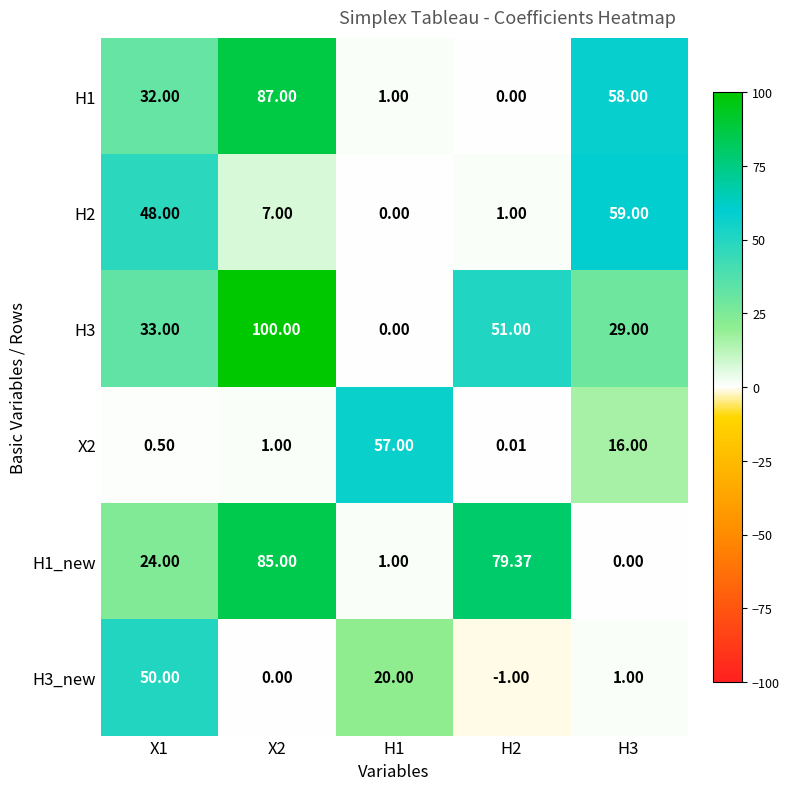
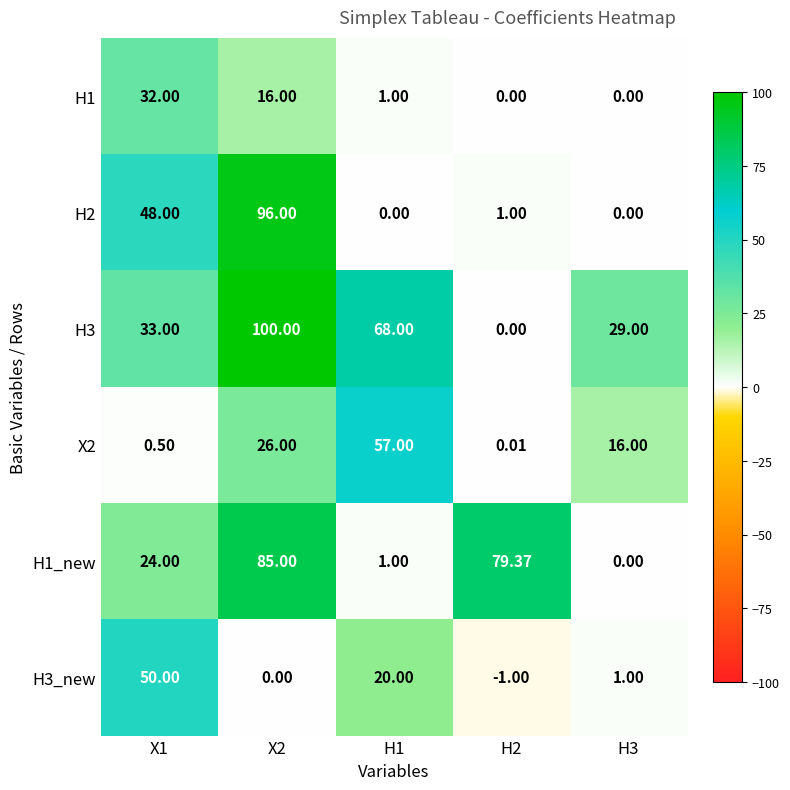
H1, X2: 87.00 -> 16.00
H1, H3: 58.00 -> 0.00
H2, X2: 7.00 -> 96.00
H2, H3: 59.00 -> 0.00
H3, H1: 0.00 -> 68.00
H3, H2: 51.00 -> 0.00
X2, X2: 1.00 -> 26.00
